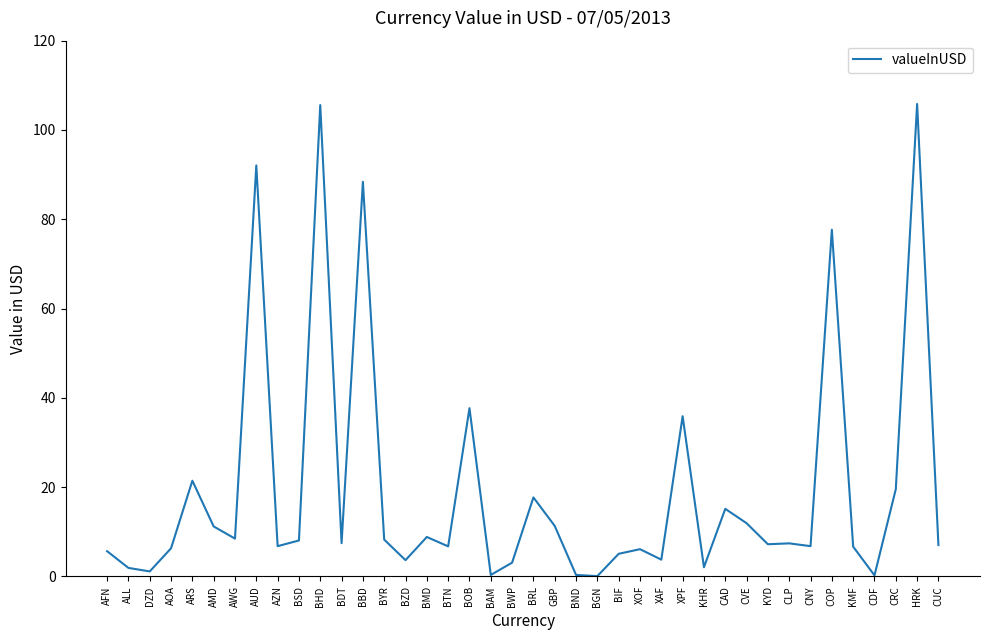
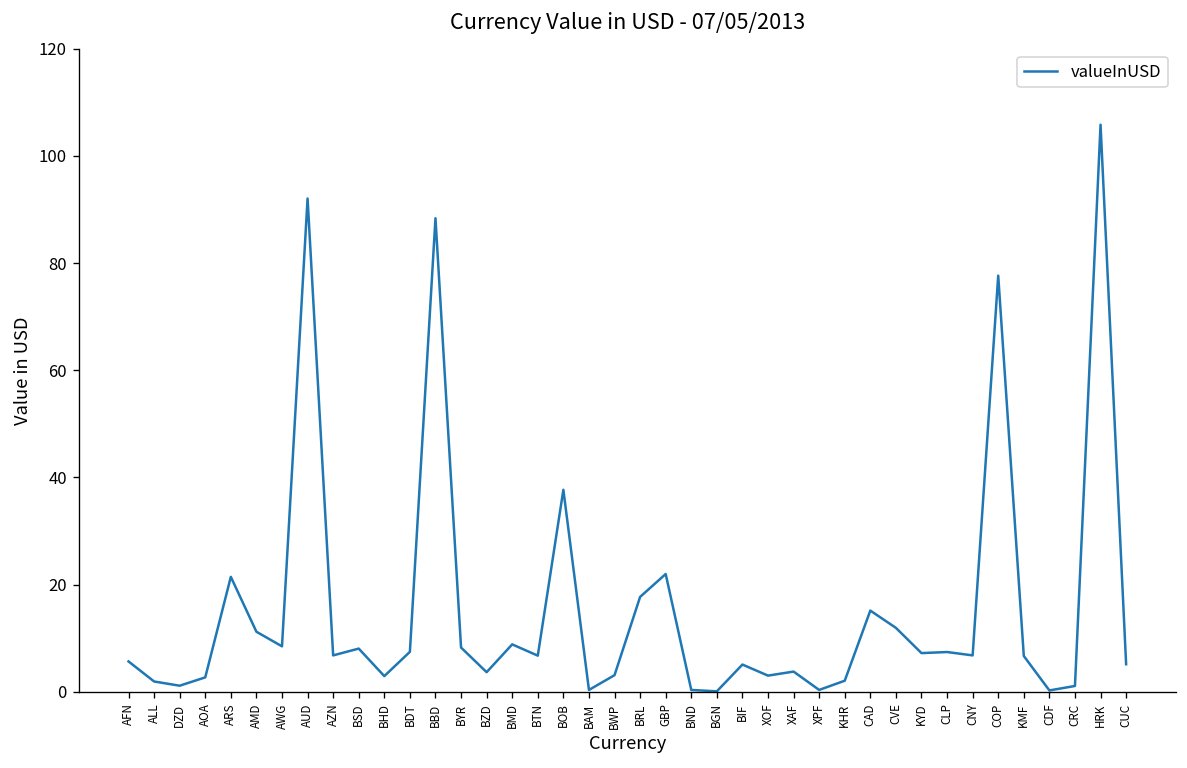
AOA: 6 -> 3
BHD: 106 -> 3
GBP: 11 -> 22
XOF: 6 -> 3
XPF: 36 -> 0
CRC: 20 -> 1
CUC: 7 -> 5
